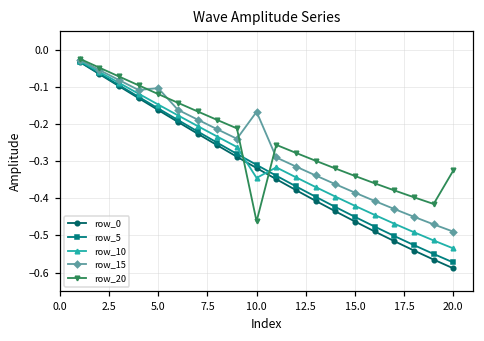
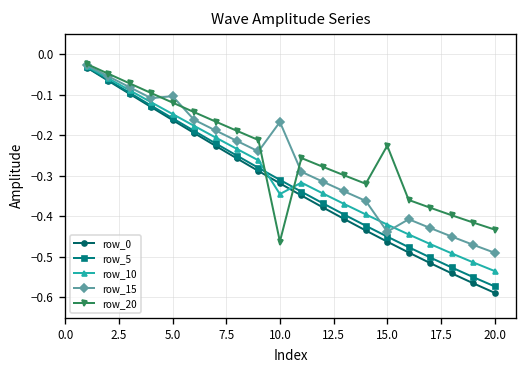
row_15, 15.0: -0.38 -> -0.44
row_20, 15.0: -0.34 -> -0.23
row_20, 20.0: -0.32 -> -0.43
